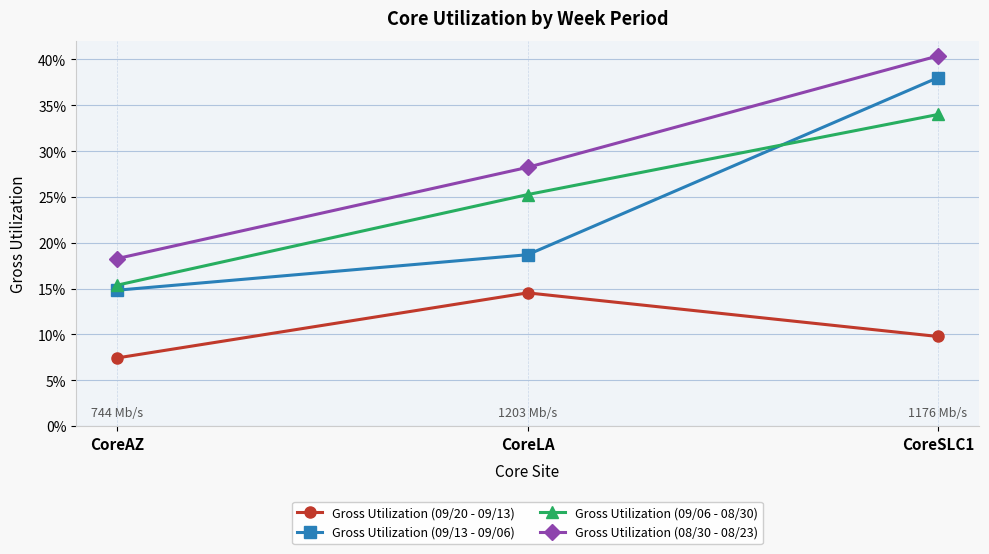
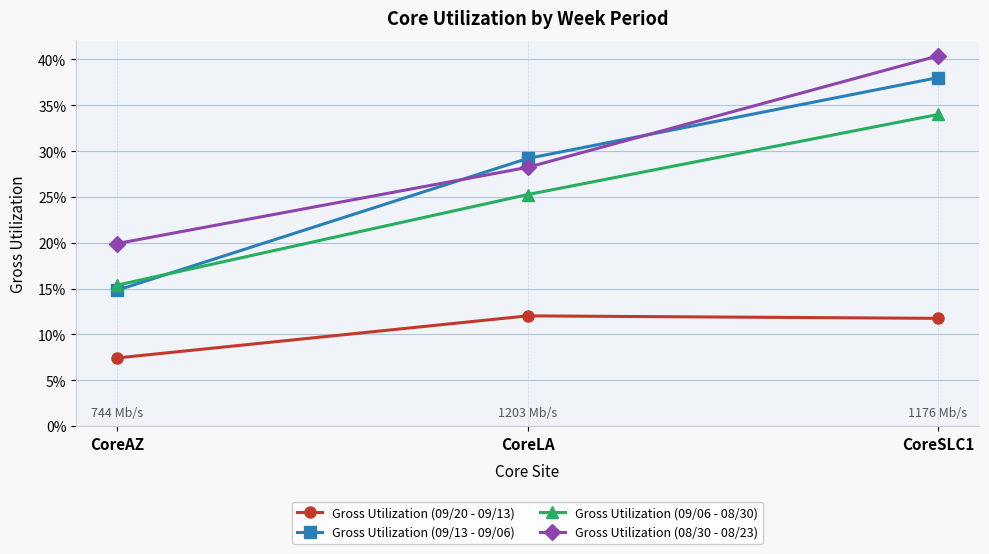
Gross Utilization (08/30 - 08/23), CoreAZ: 18% -> 20%
Gross Utilization (09/20 - 09/13), CoreLA: 15% -> 12%
Gross Utilization (09/13 - 09/06), CoreLA: 19% -> 29%
Gross Utilization (09/20 - 09/13), CoreSLC1: 10% -> 12%
